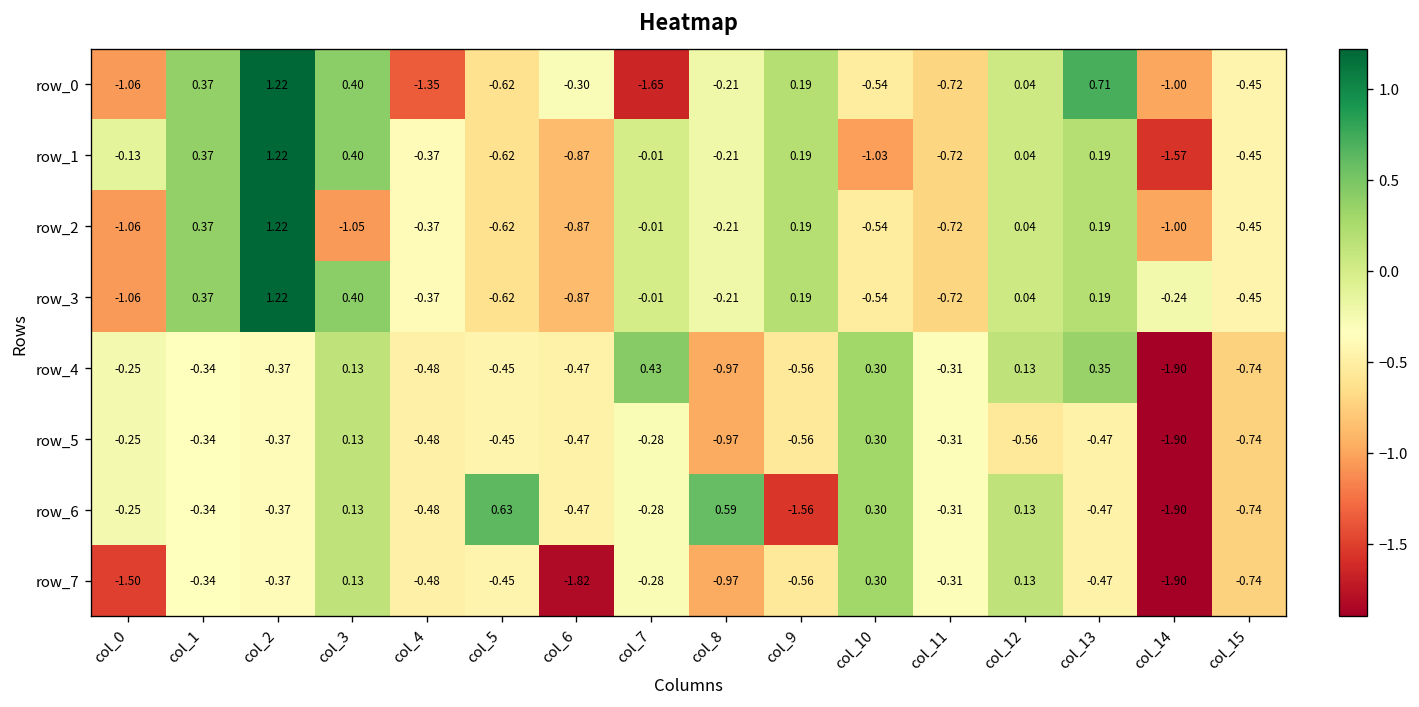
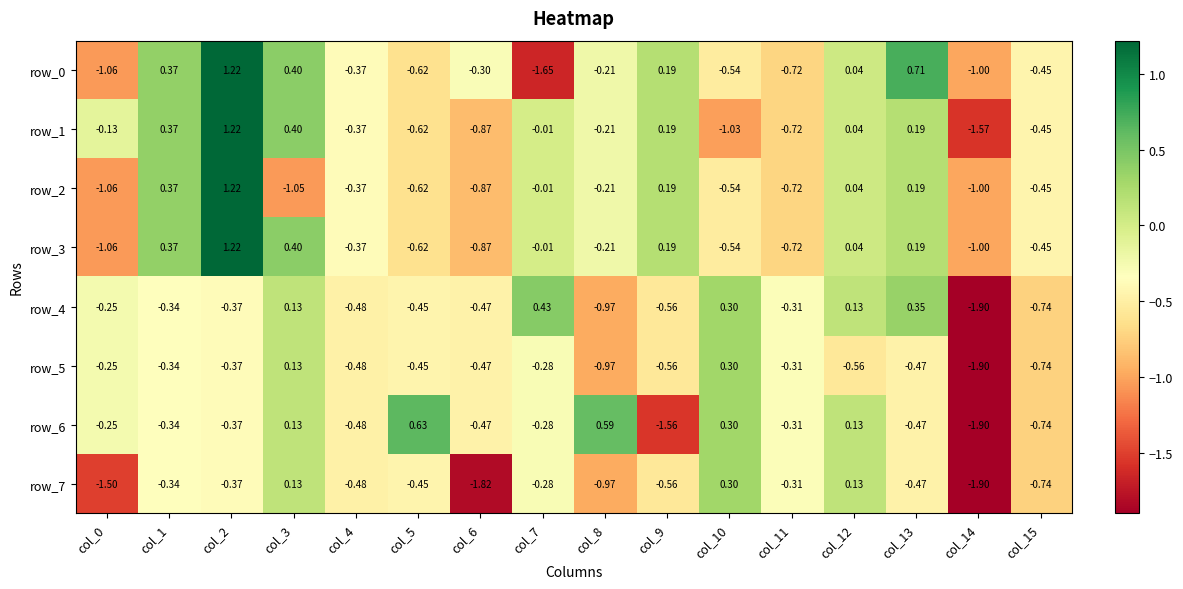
row_0, col_4: -1.35 -> -0.37
row_3, col_14: -0.24 -> -1.00
